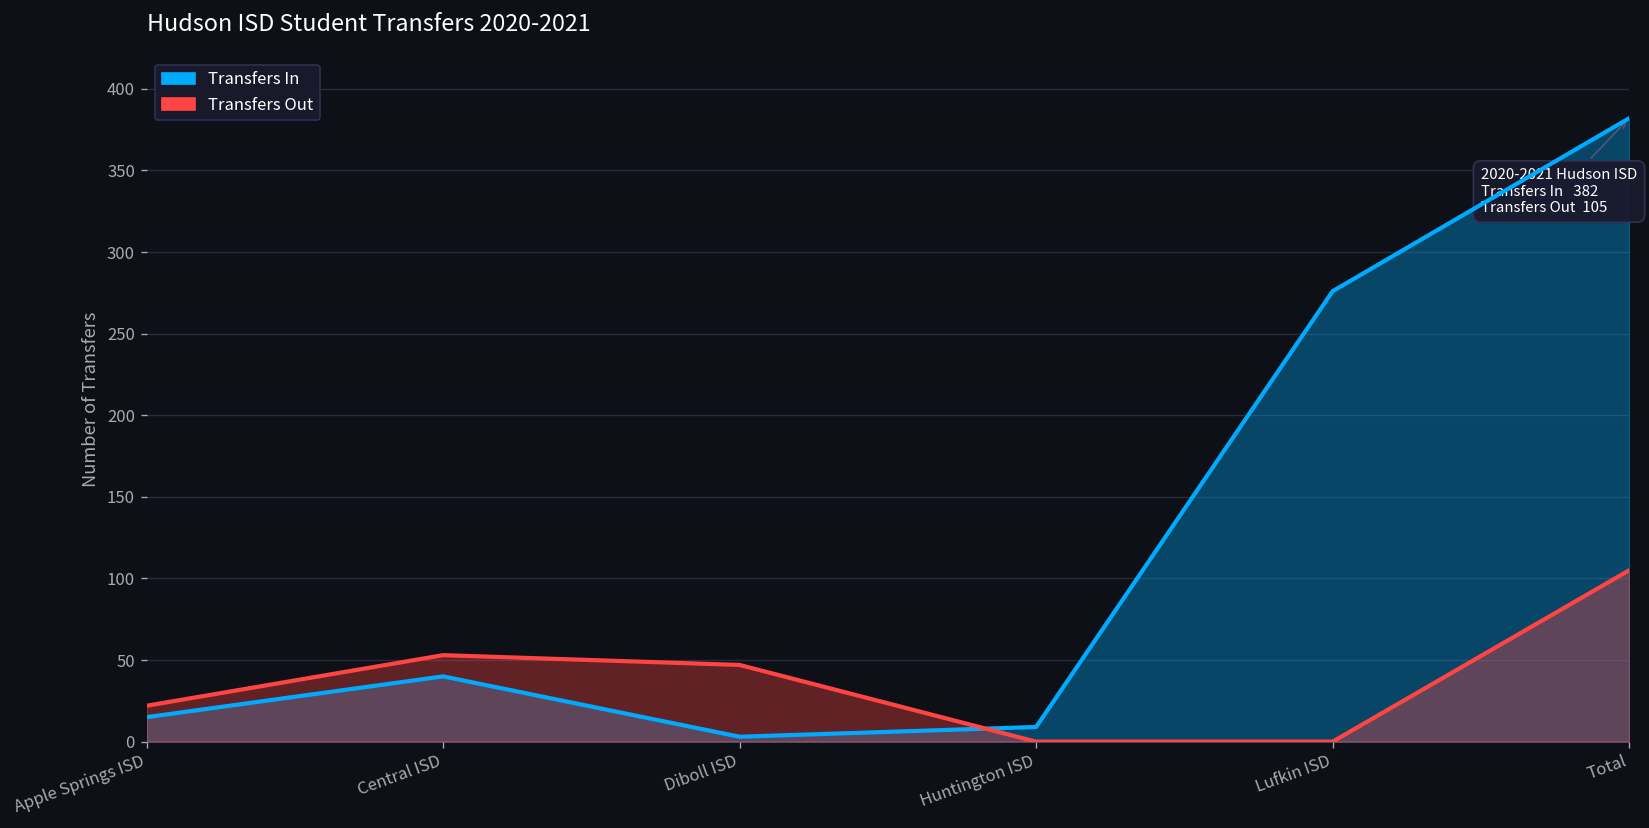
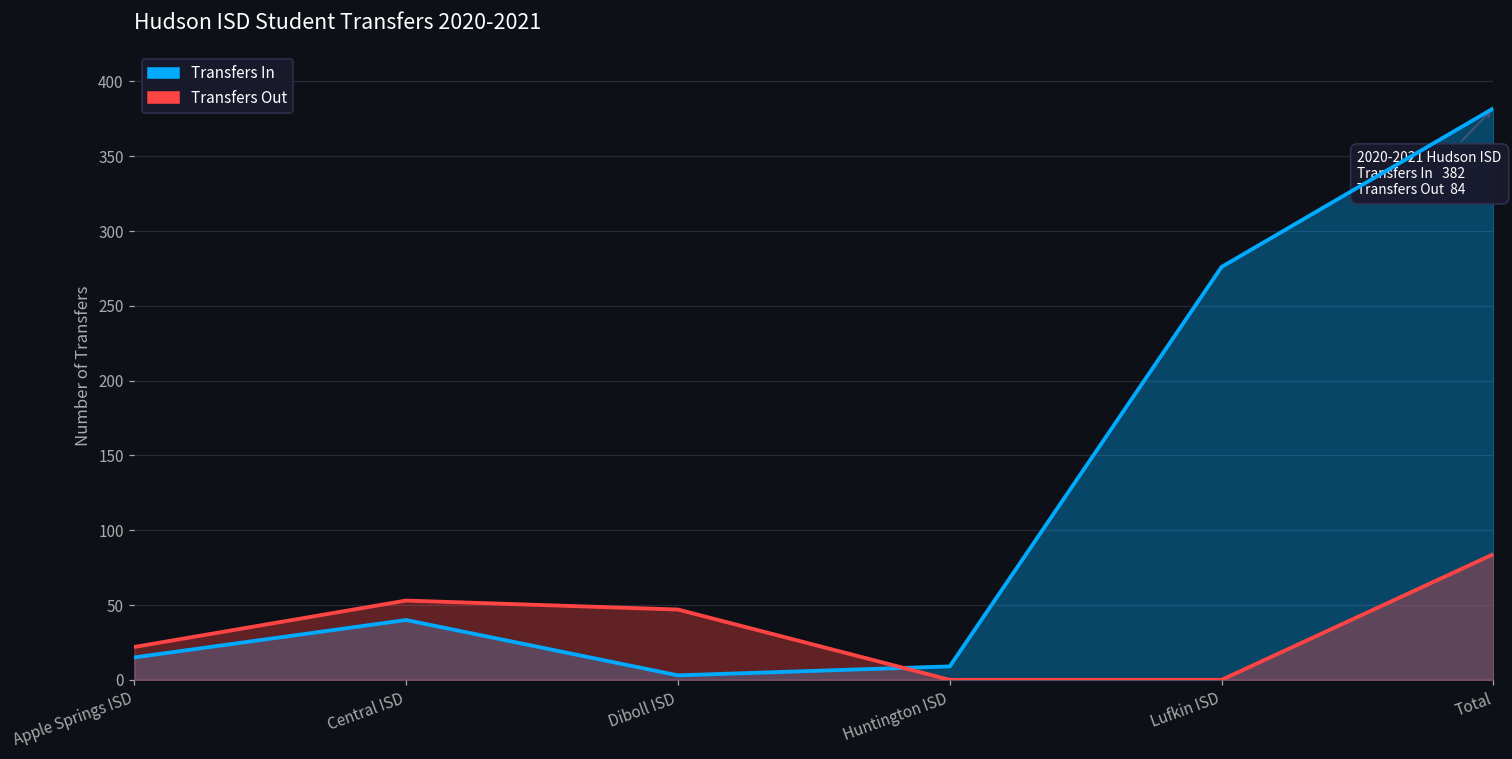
Transfers Out, Total: 105 -> 84
